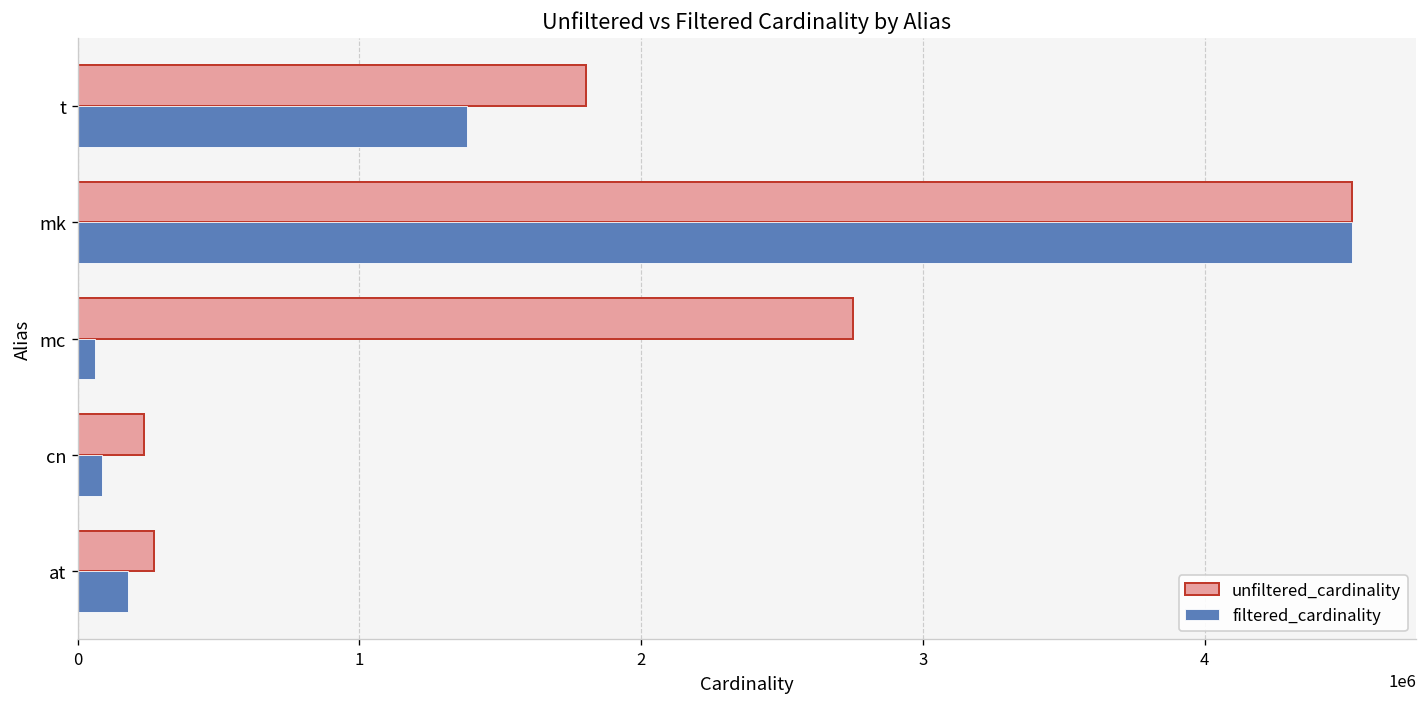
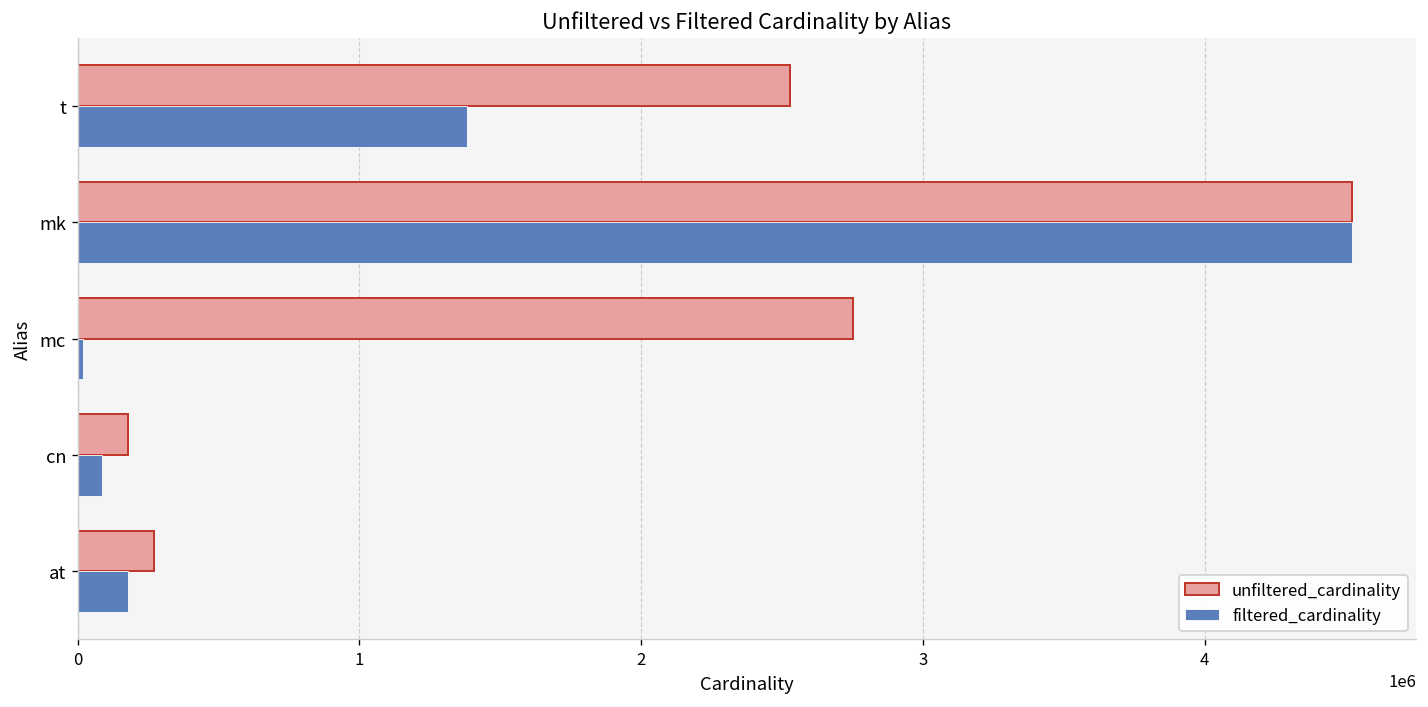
unfiltered_cardinality, t: 1800000 -> 2530000
filtered_cardinality, mc: 60000 -> 20000
unfiltered_cardinality, cn: 230000 -> 180000
